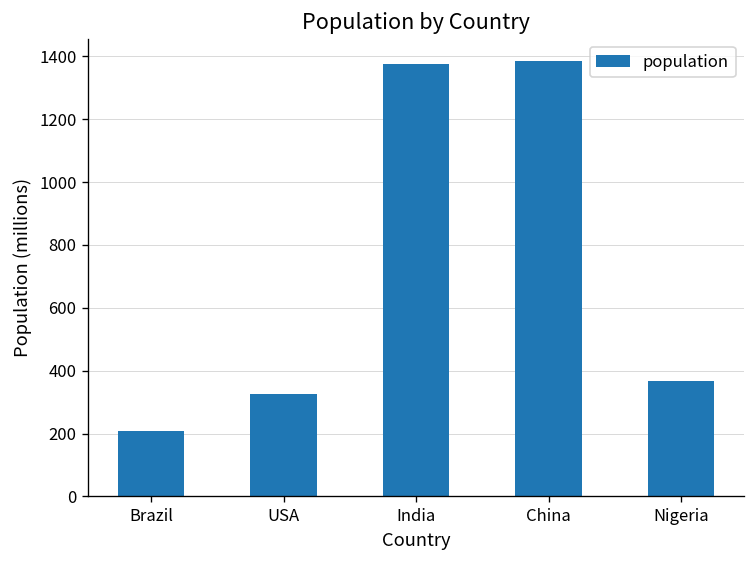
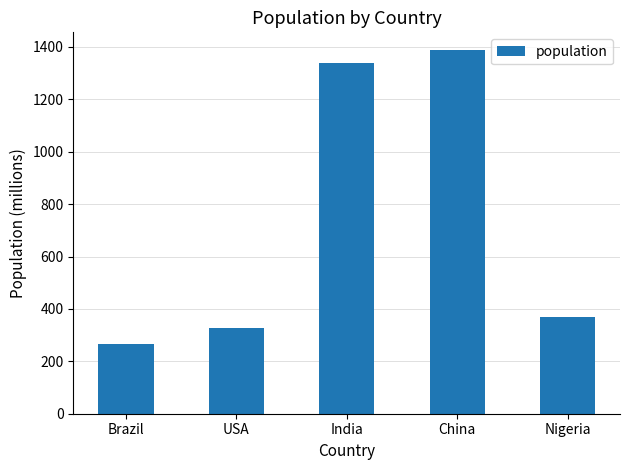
Brazil: 210 -> 270
India: 1370 -> 1340
